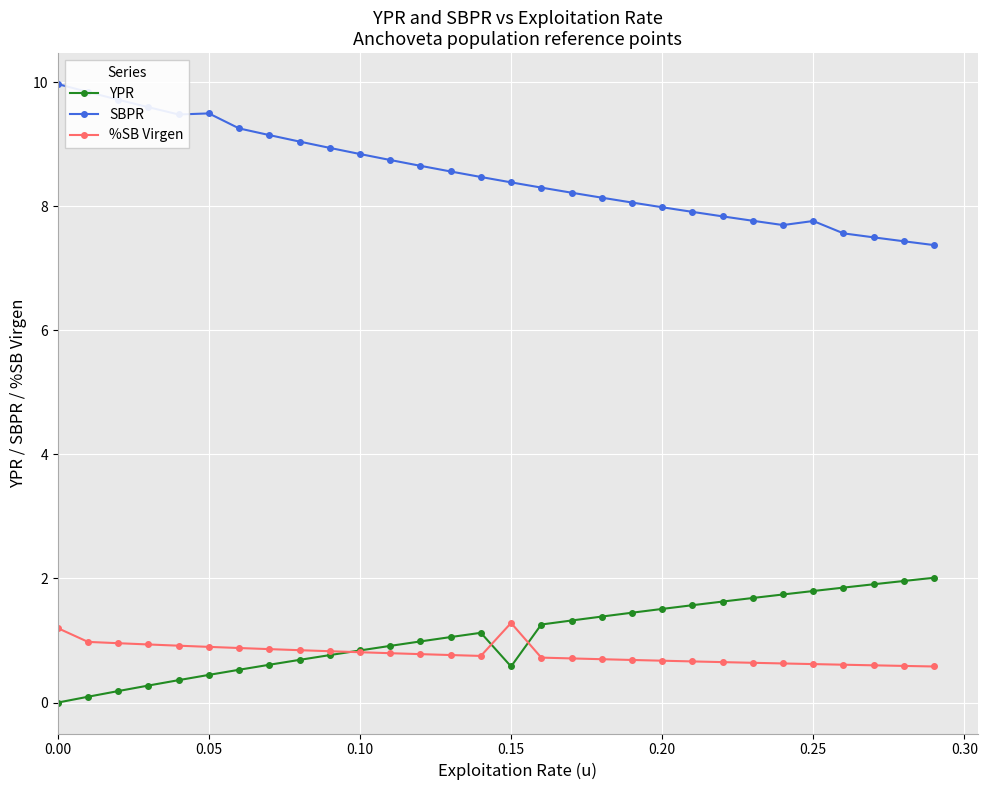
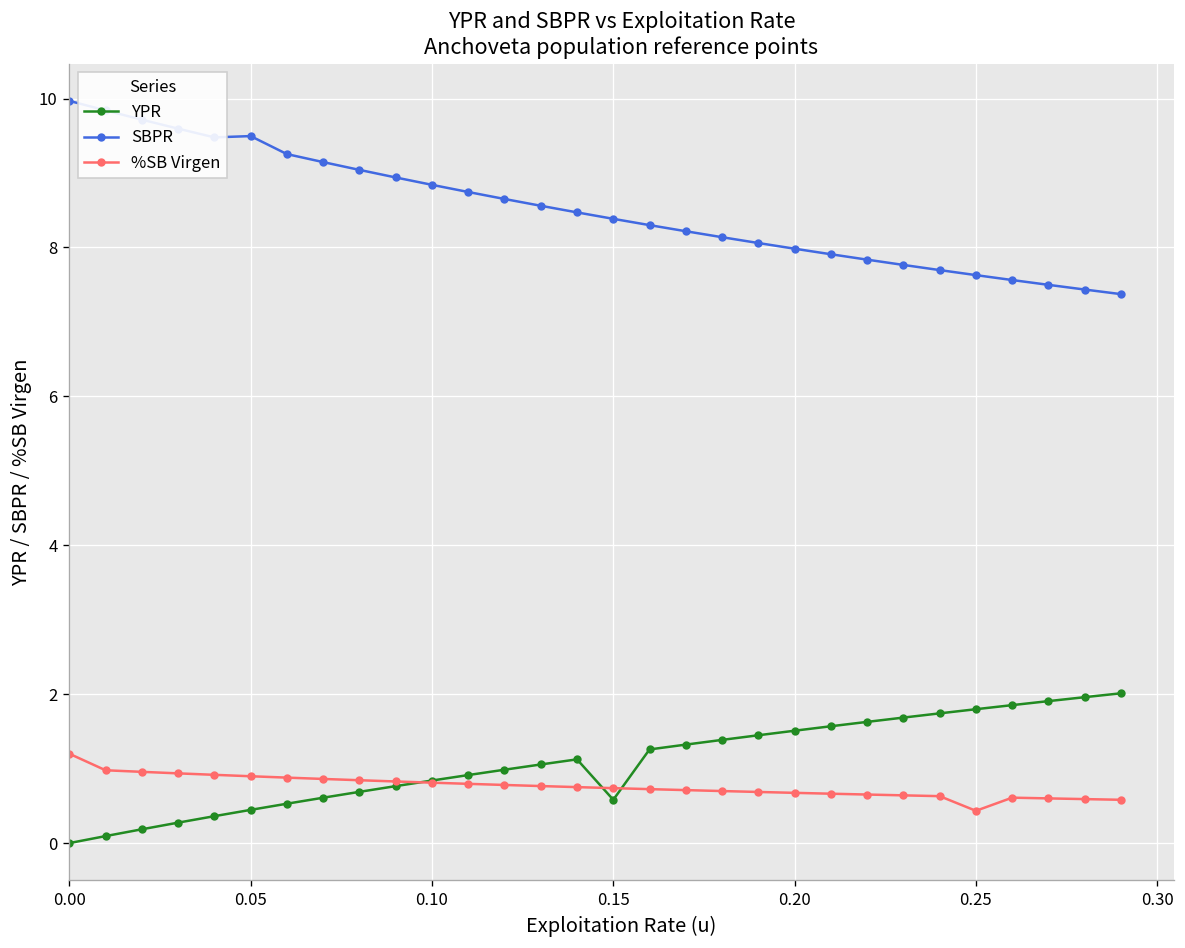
%SB Virgen, 0.15: 1.3 -> 0.7
SBPR, 0.25: 7.8 -> 7.6
%SB Virgen, 0.25: 0.6 -> 0.4
